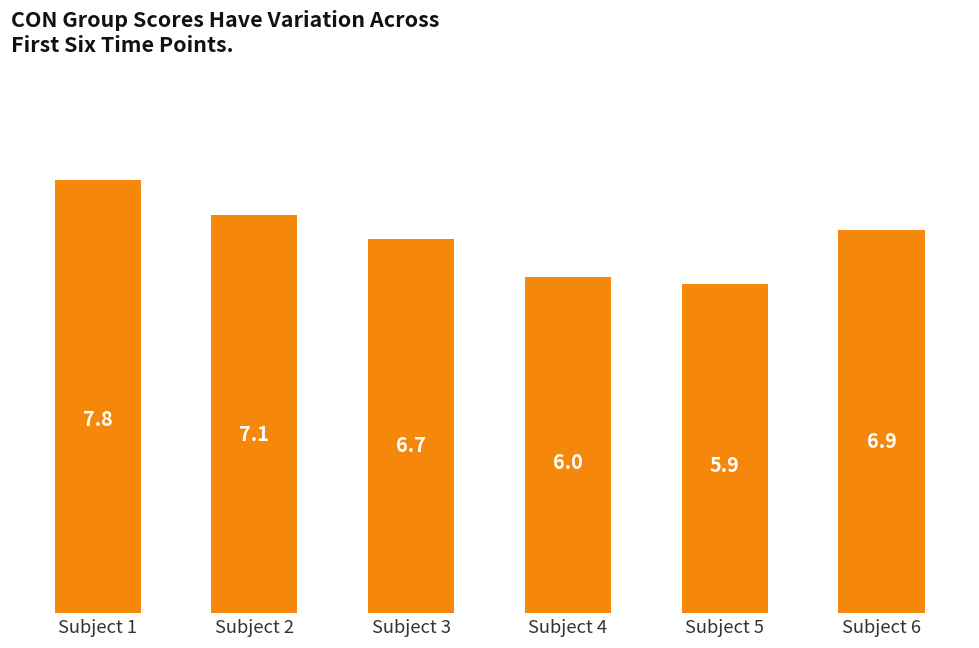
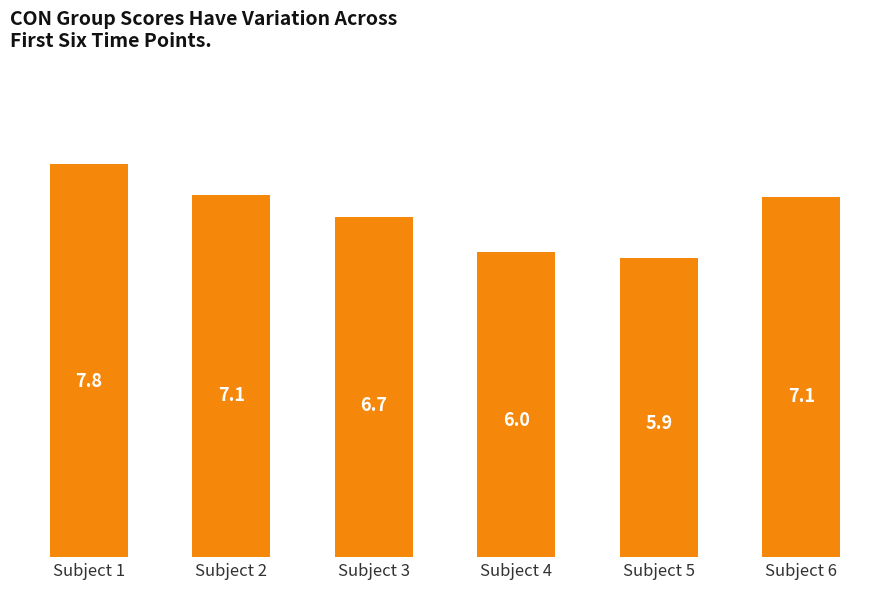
Subject 6: 6.9 -> 7.1
